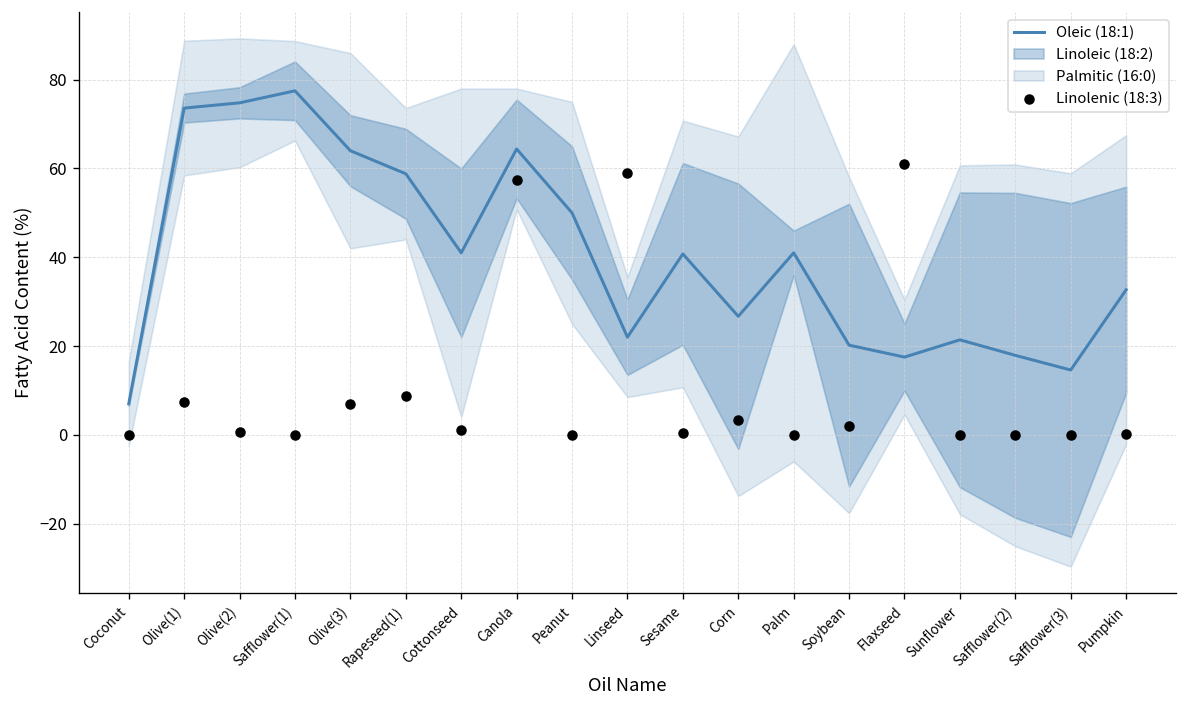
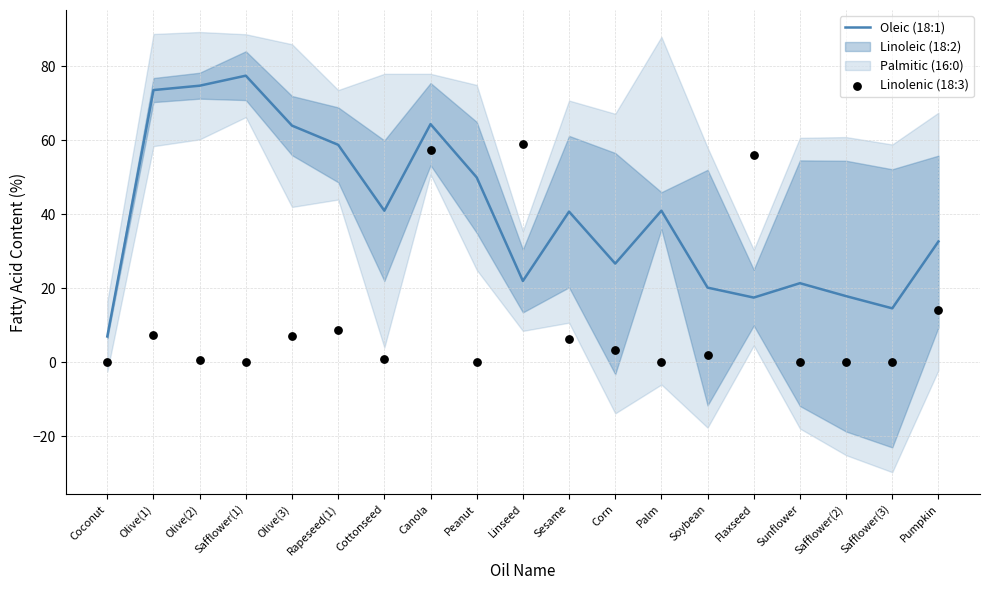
Linolenic (18:3), Sesame: 0 -> 6
Linolenic (18:3), Flaxseed: 61 -> 56
Linolenic (18:3), Pumpkin: 0 -> 14
